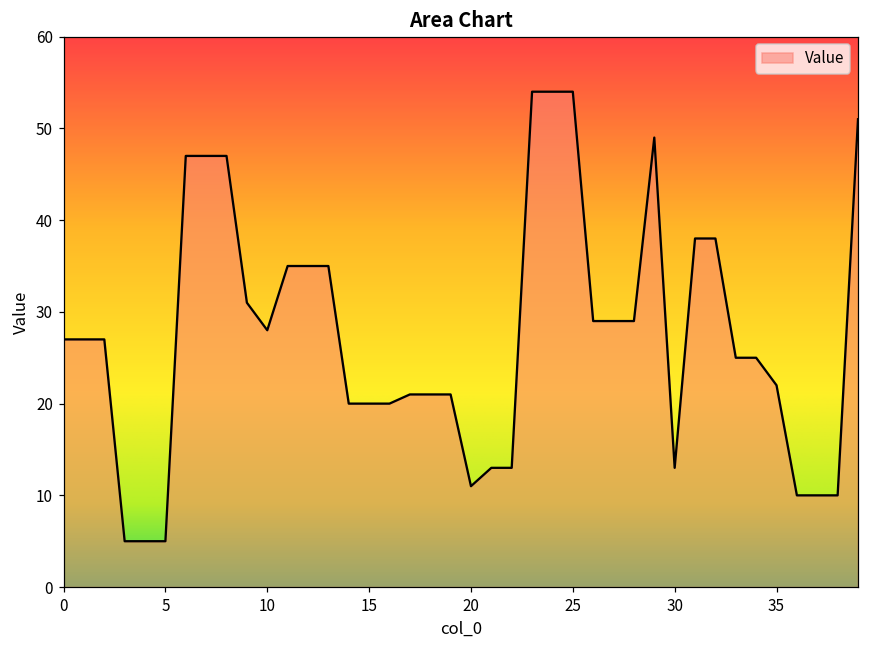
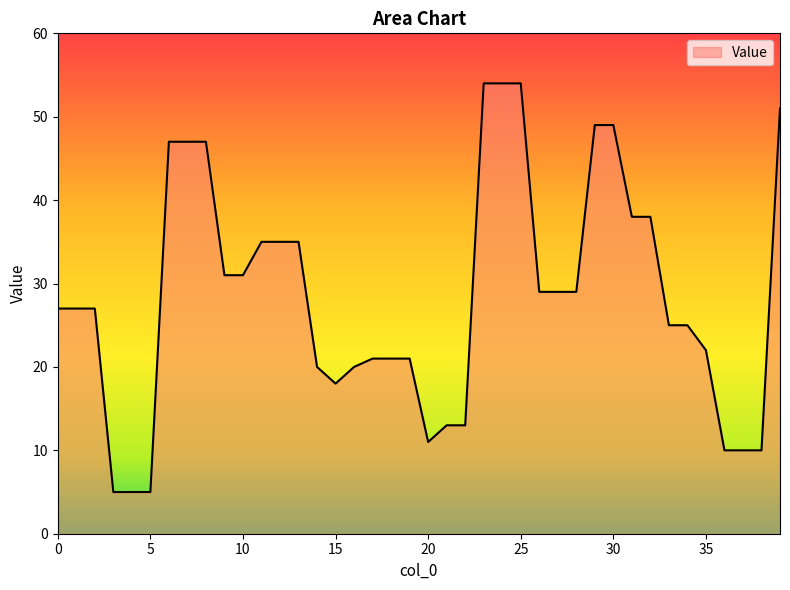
10: 28 -> 31
15: 20 -> 18
30: 13 -> 49
